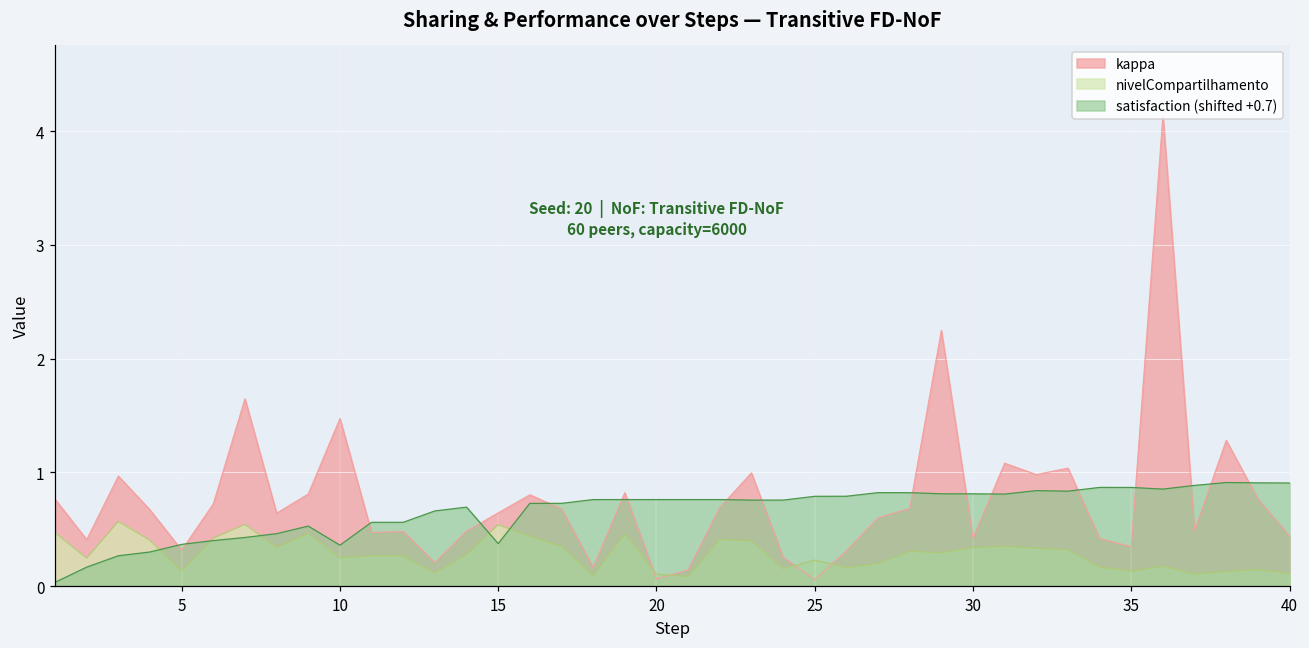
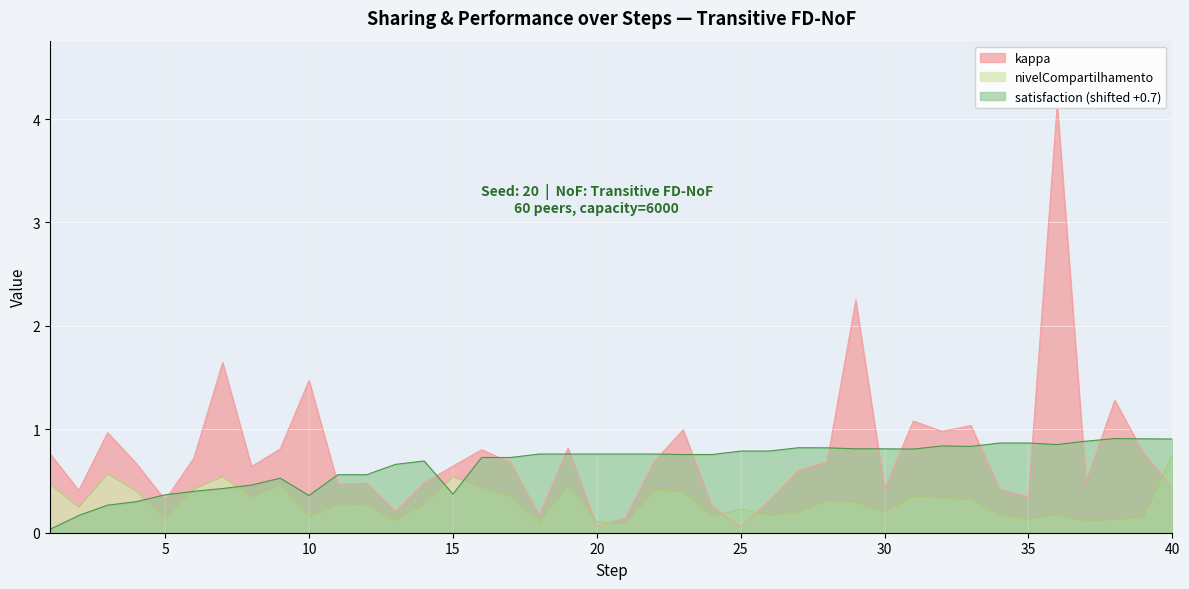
nivelCompartilhamento, 10: 0.25 -> 0.15
nivelCompartilhamento, 30: 0.34 -> 0.20
nivelCompartilhamento, 40: 0.11 -> 0.75
